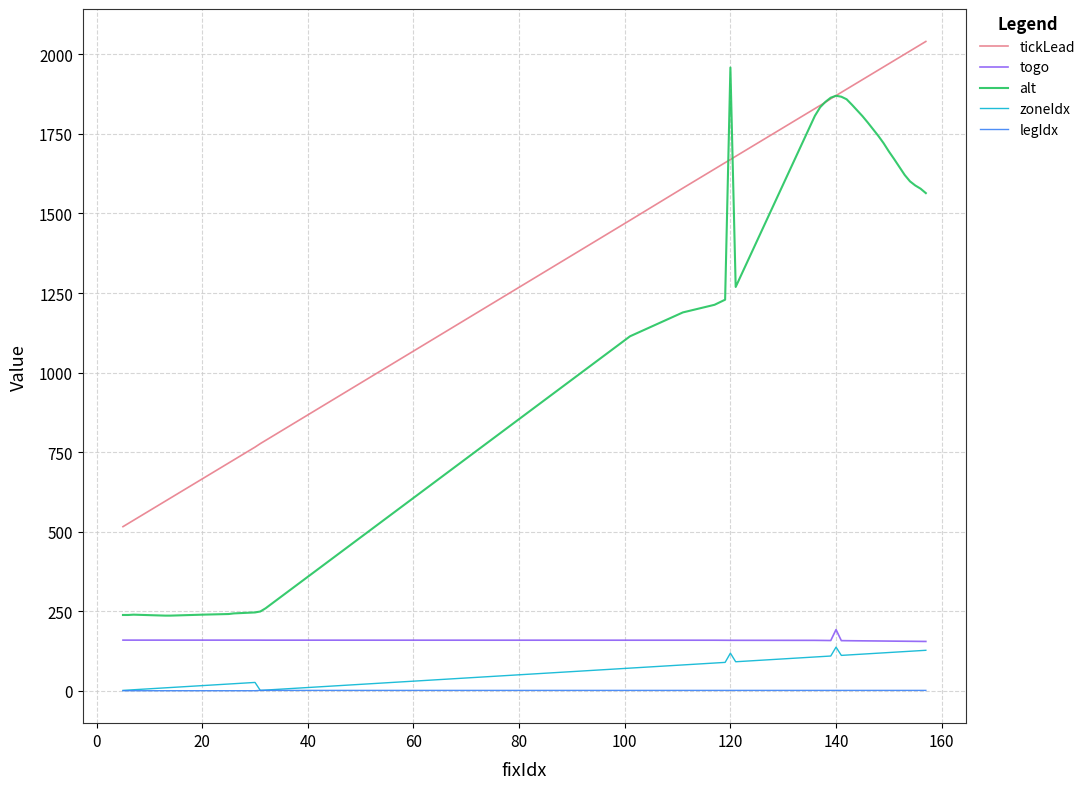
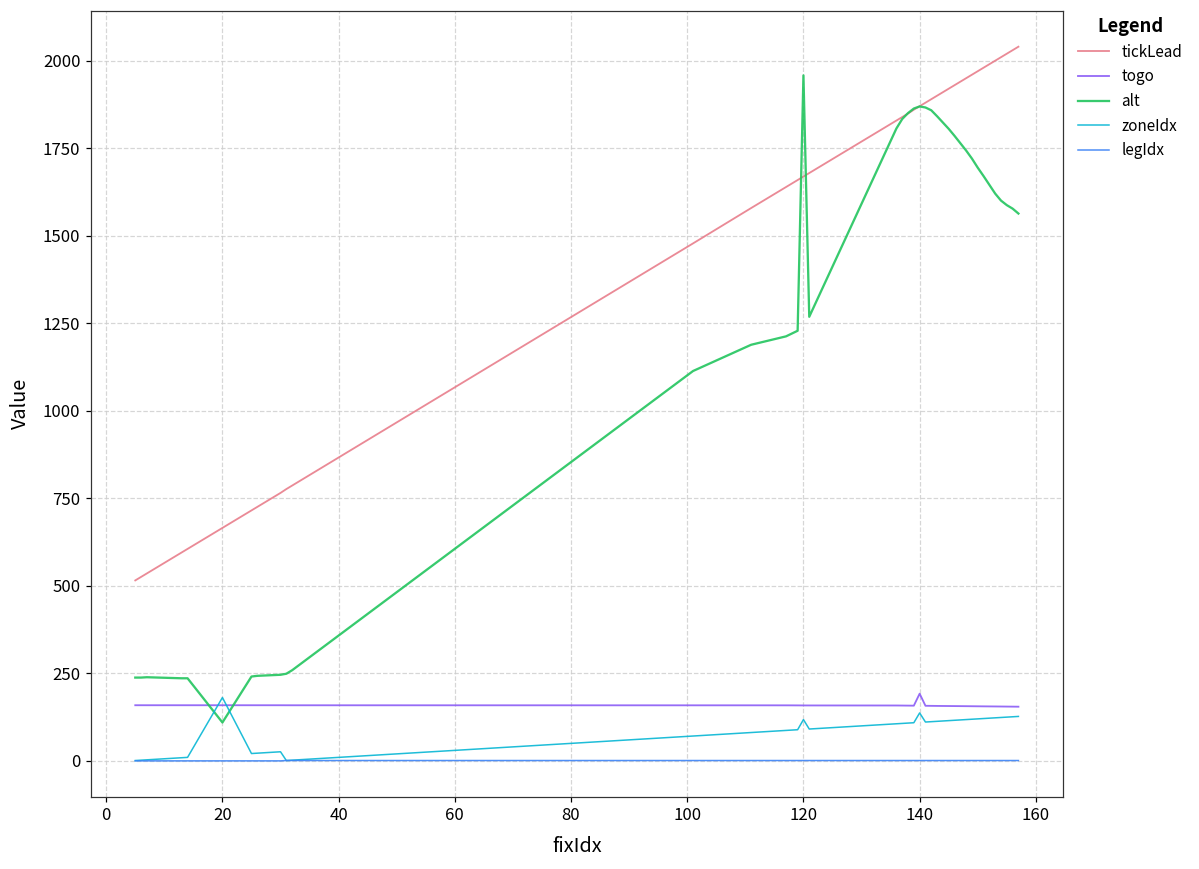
alt, 20: 240 -> 110
zoneIdx, 20: 20 -> 180
